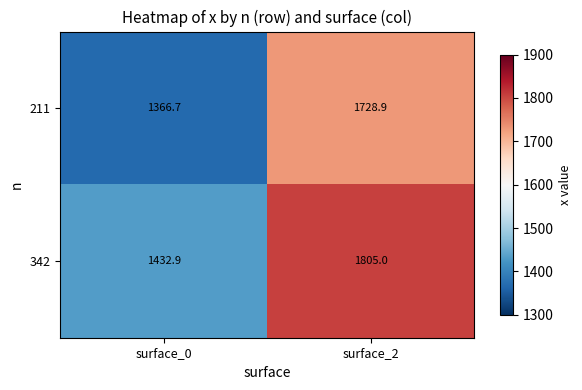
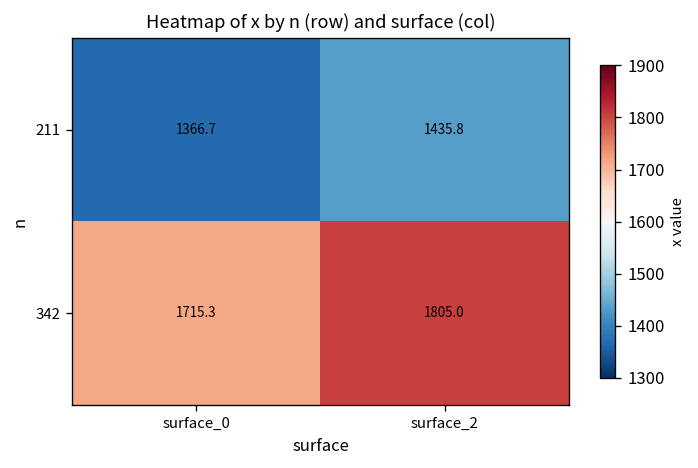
211, surface_2: 1728.9 -> 1435.8
342, surface_0: 1432.9 -> 1715.3
